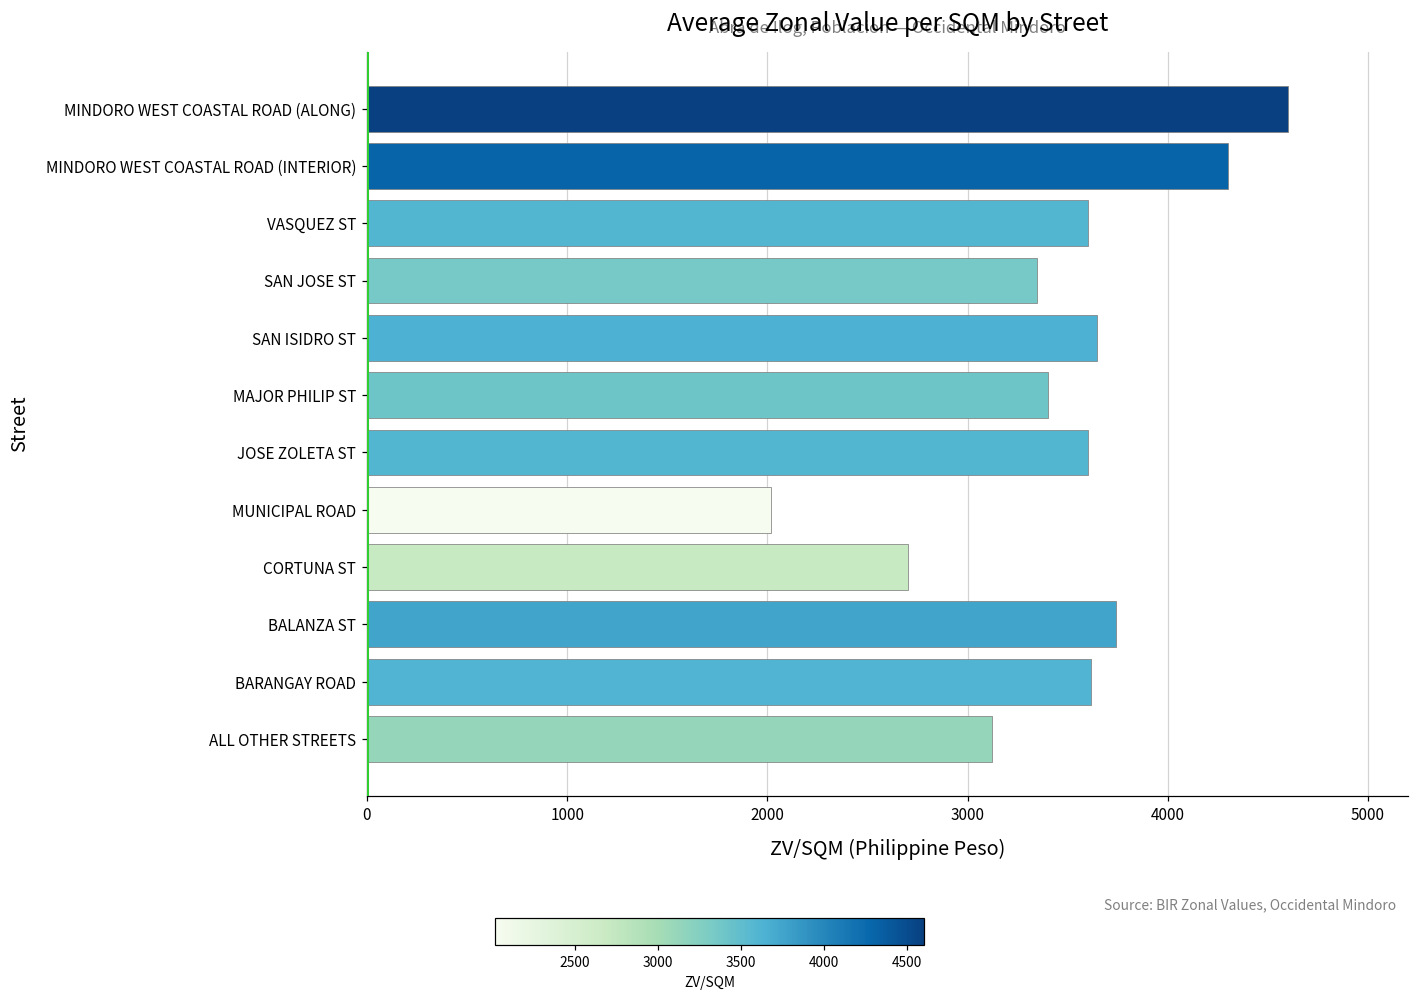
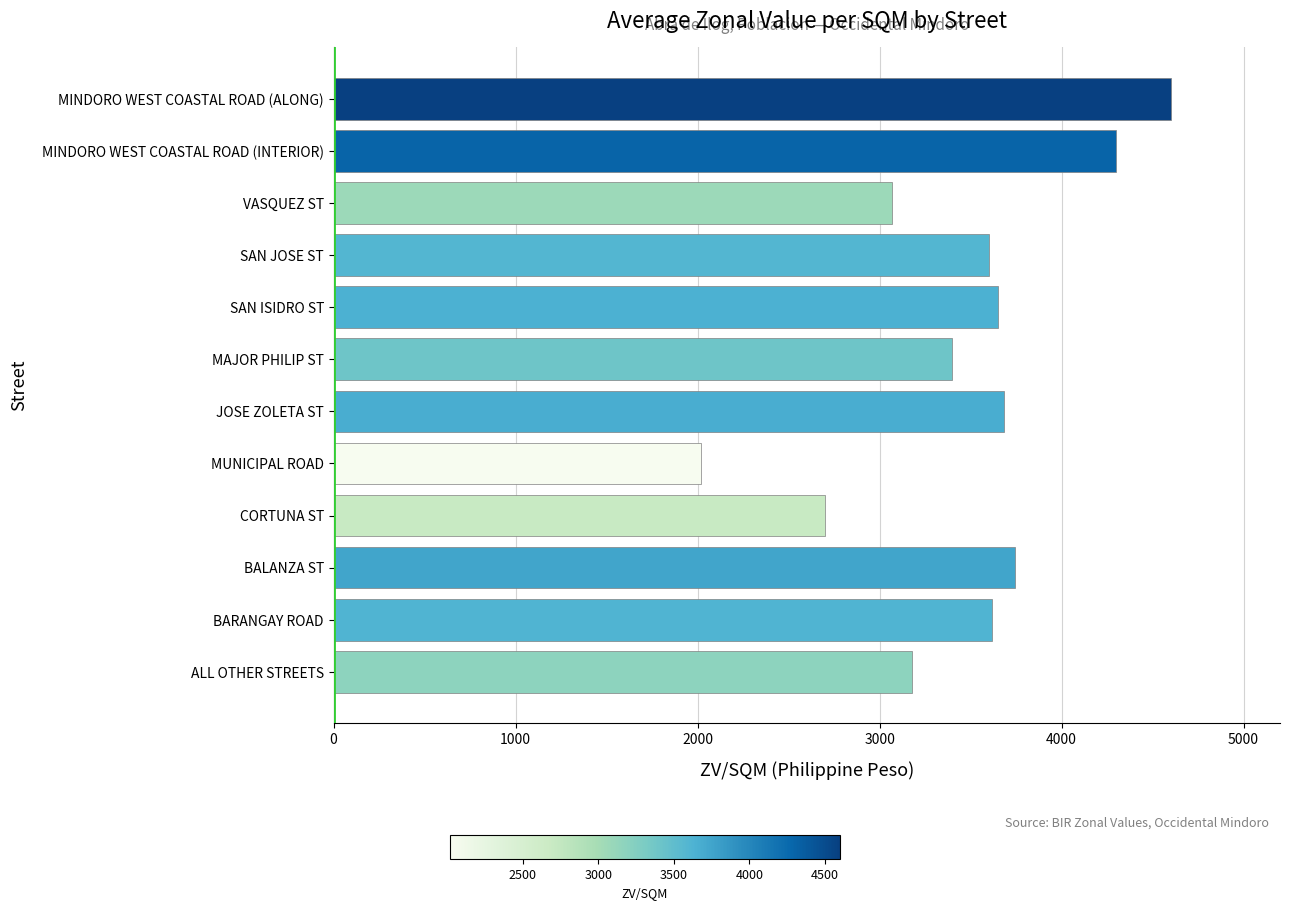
VASQUEZ ST: 3600 -> 3070
SAN JOSE ST: 3350 -> 3600
JOSE ZOLETA ST: 3600 -> 3680
ALL OTHER STREETS: 3120 -> 3180
